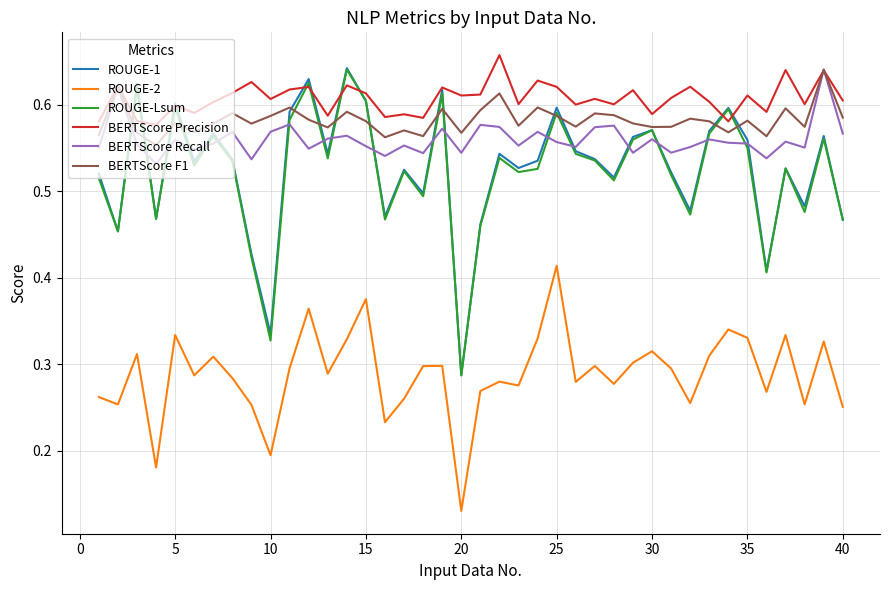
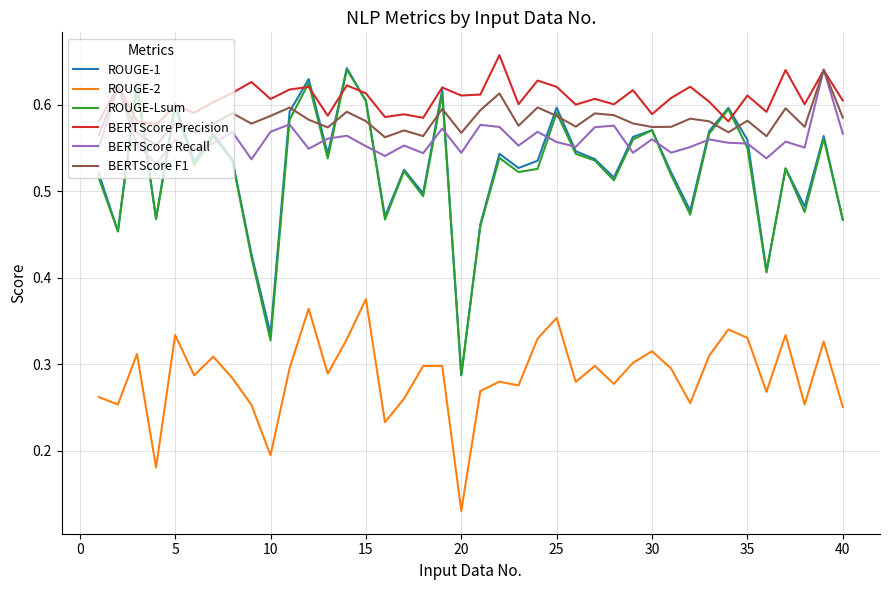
ROUGE-2, 25: 0.41 -> 0.35
